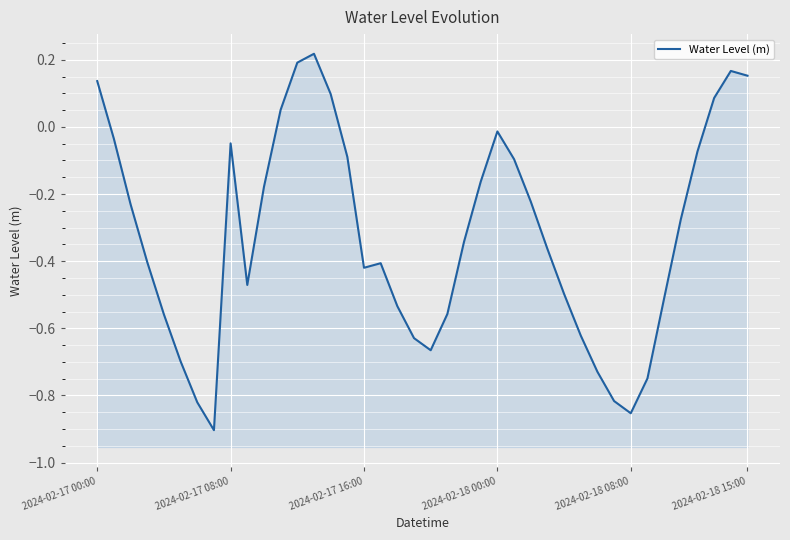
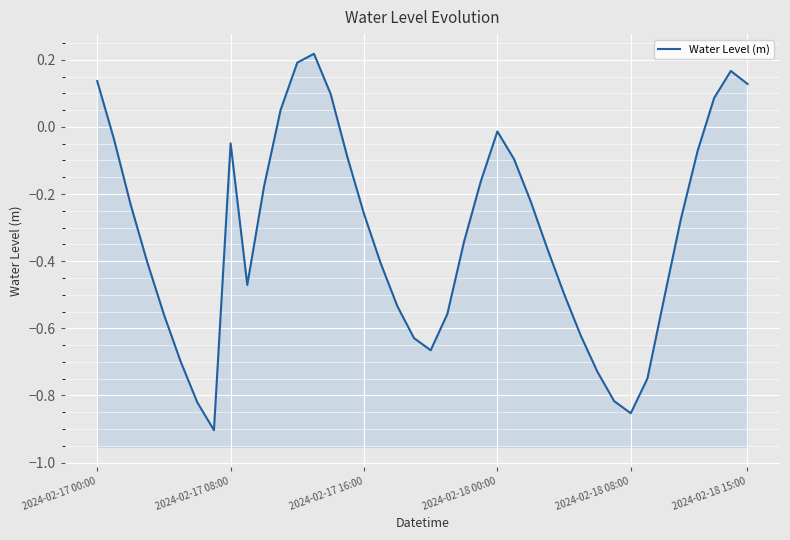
2024-02-17 16:00: -0.42 -> -0.26
2024-02-18 15:00: 0.15 -> 0.13
